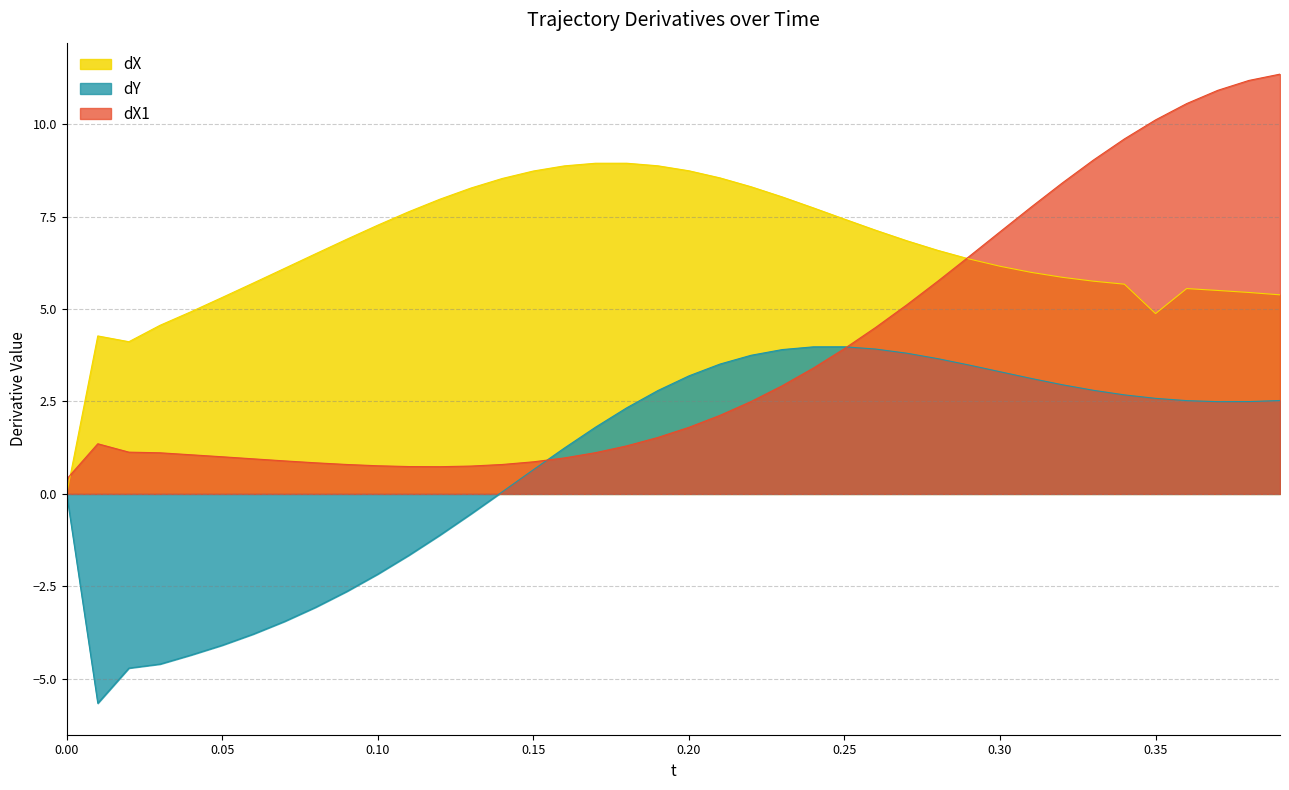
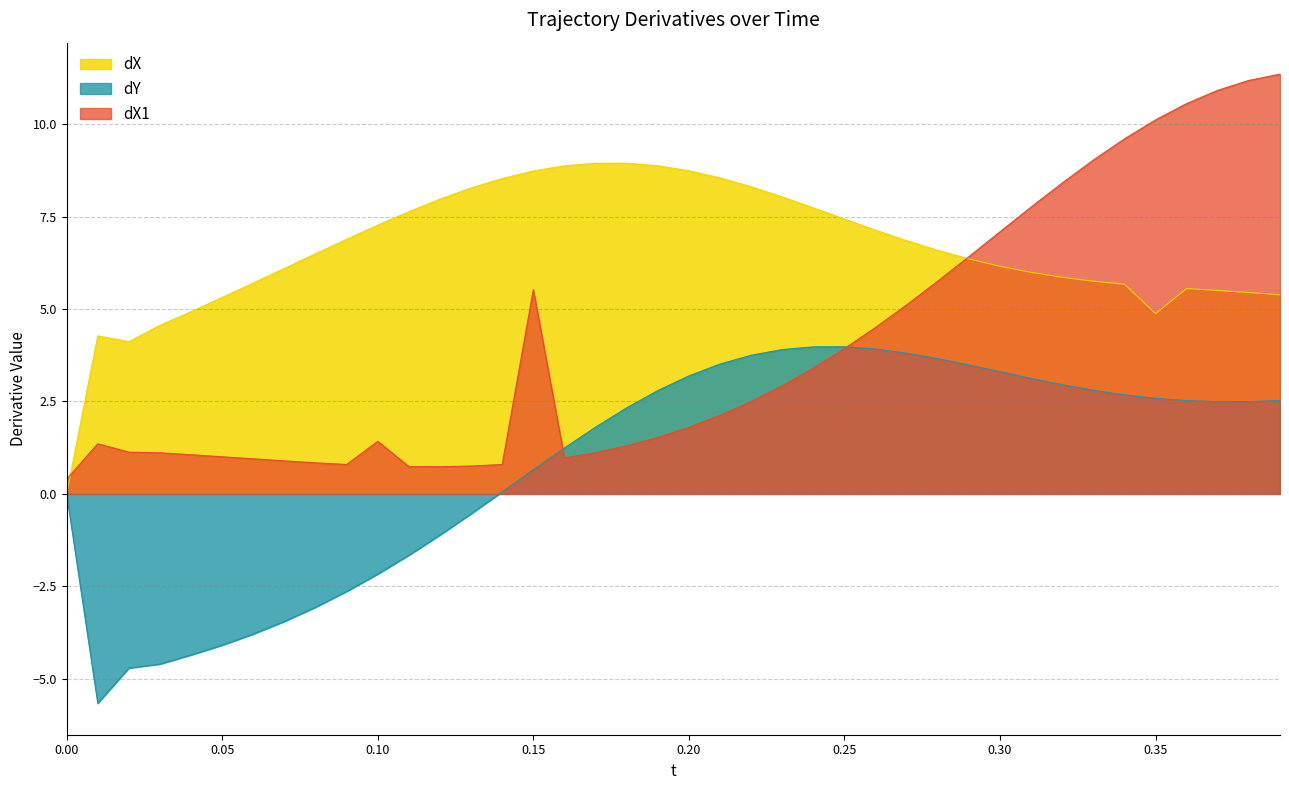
dX1, 0.10: 0.8 -> 1.4
dX1, 0.15: 0.9 -> 5.5
